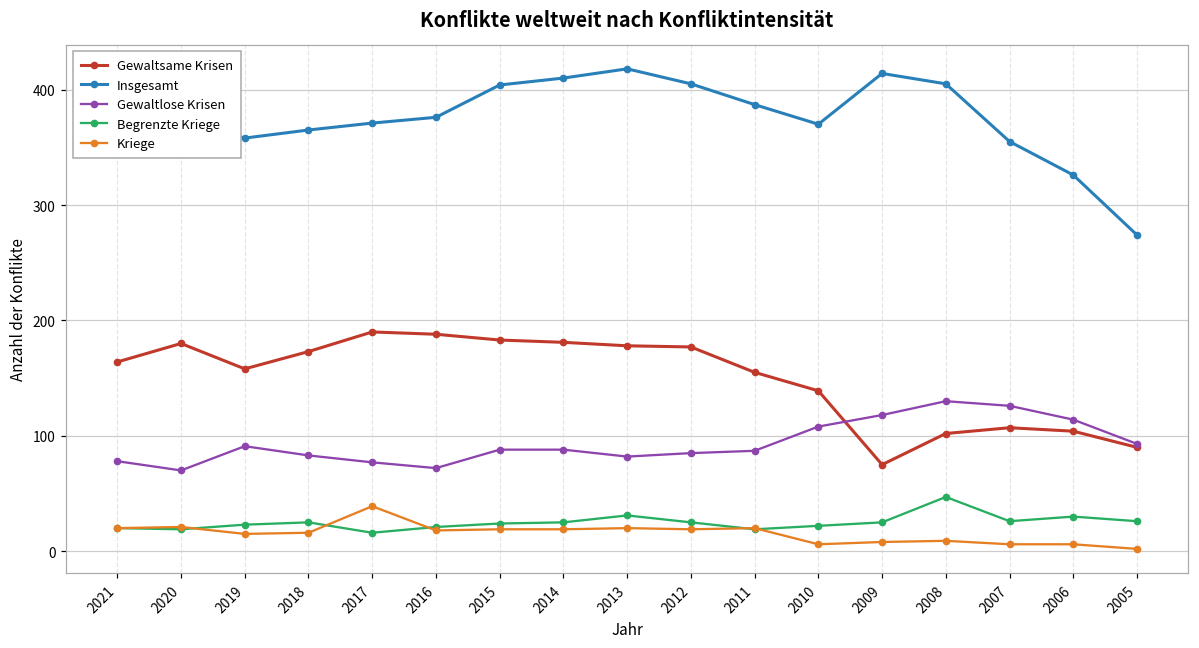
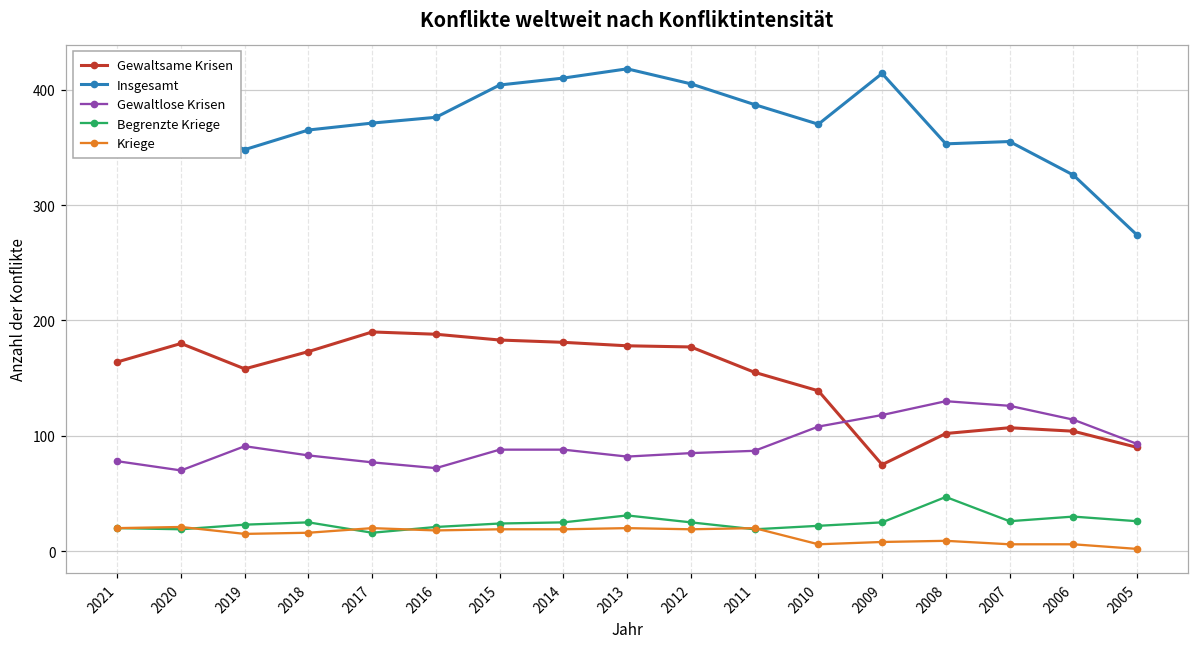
Insgesamt, 2019: 358 -> 348
Kriege, 2017: 39 -> 20
Insgesamt, 2008: 405 -> 353
